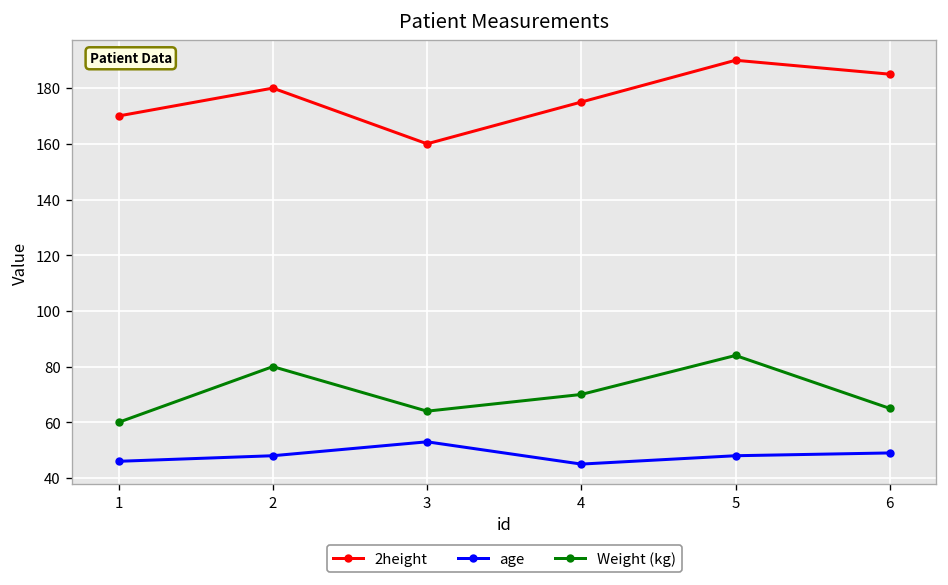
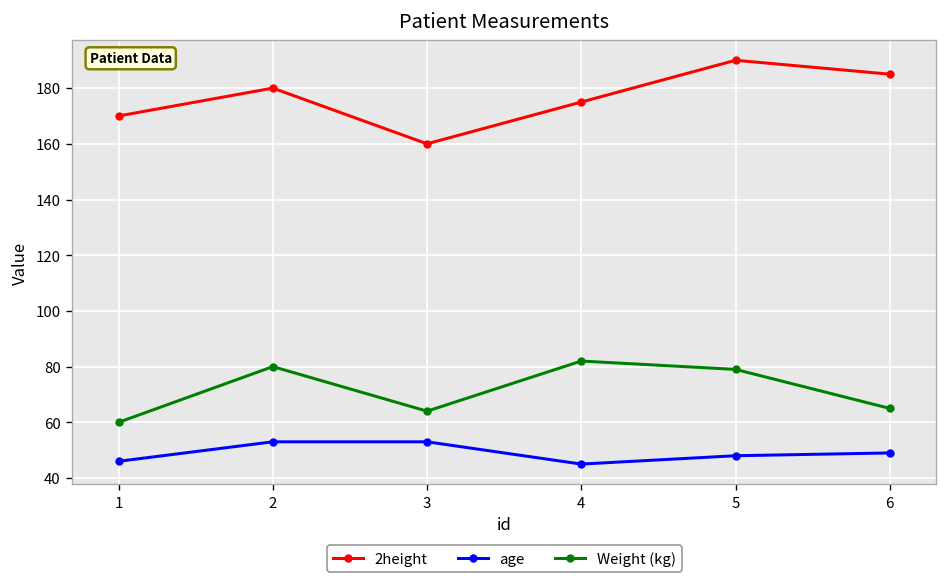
age, 2: 48 -> 53
Weight (kg), 4: 70 -> 82
Weight (kg), 5: 84 -> 79
